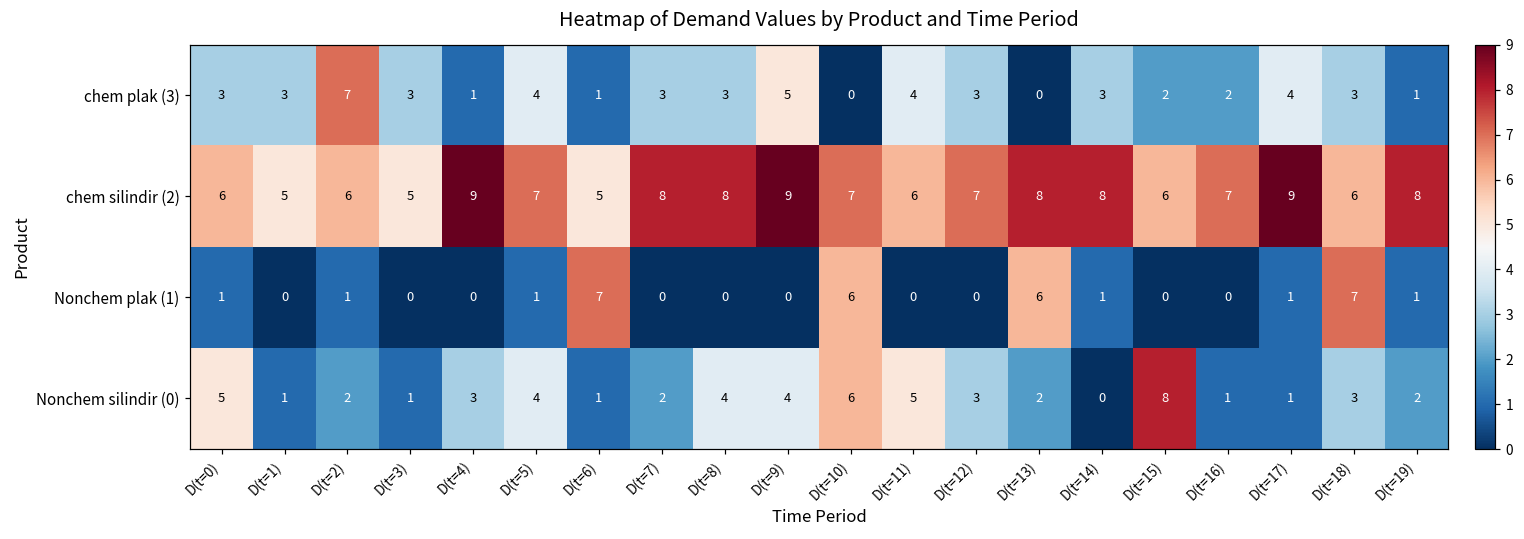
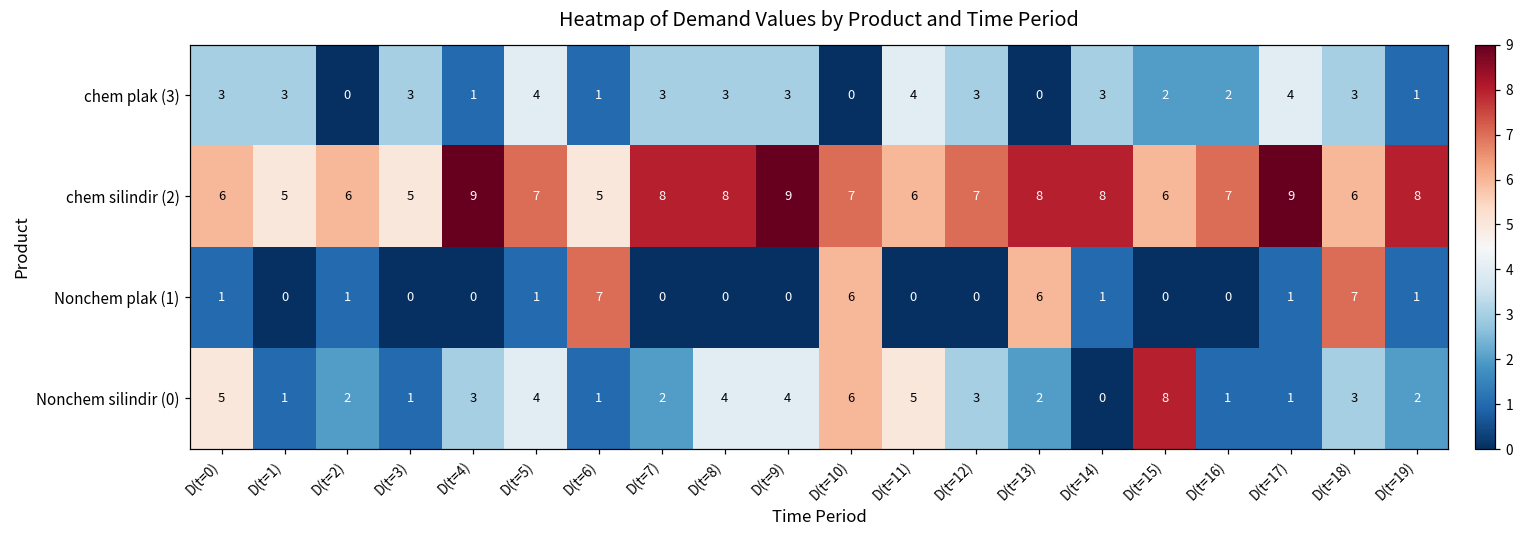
chem plak (3), D(t=2): 7 -> 0
chem plak (3), D(t=9): 5 -> 3
